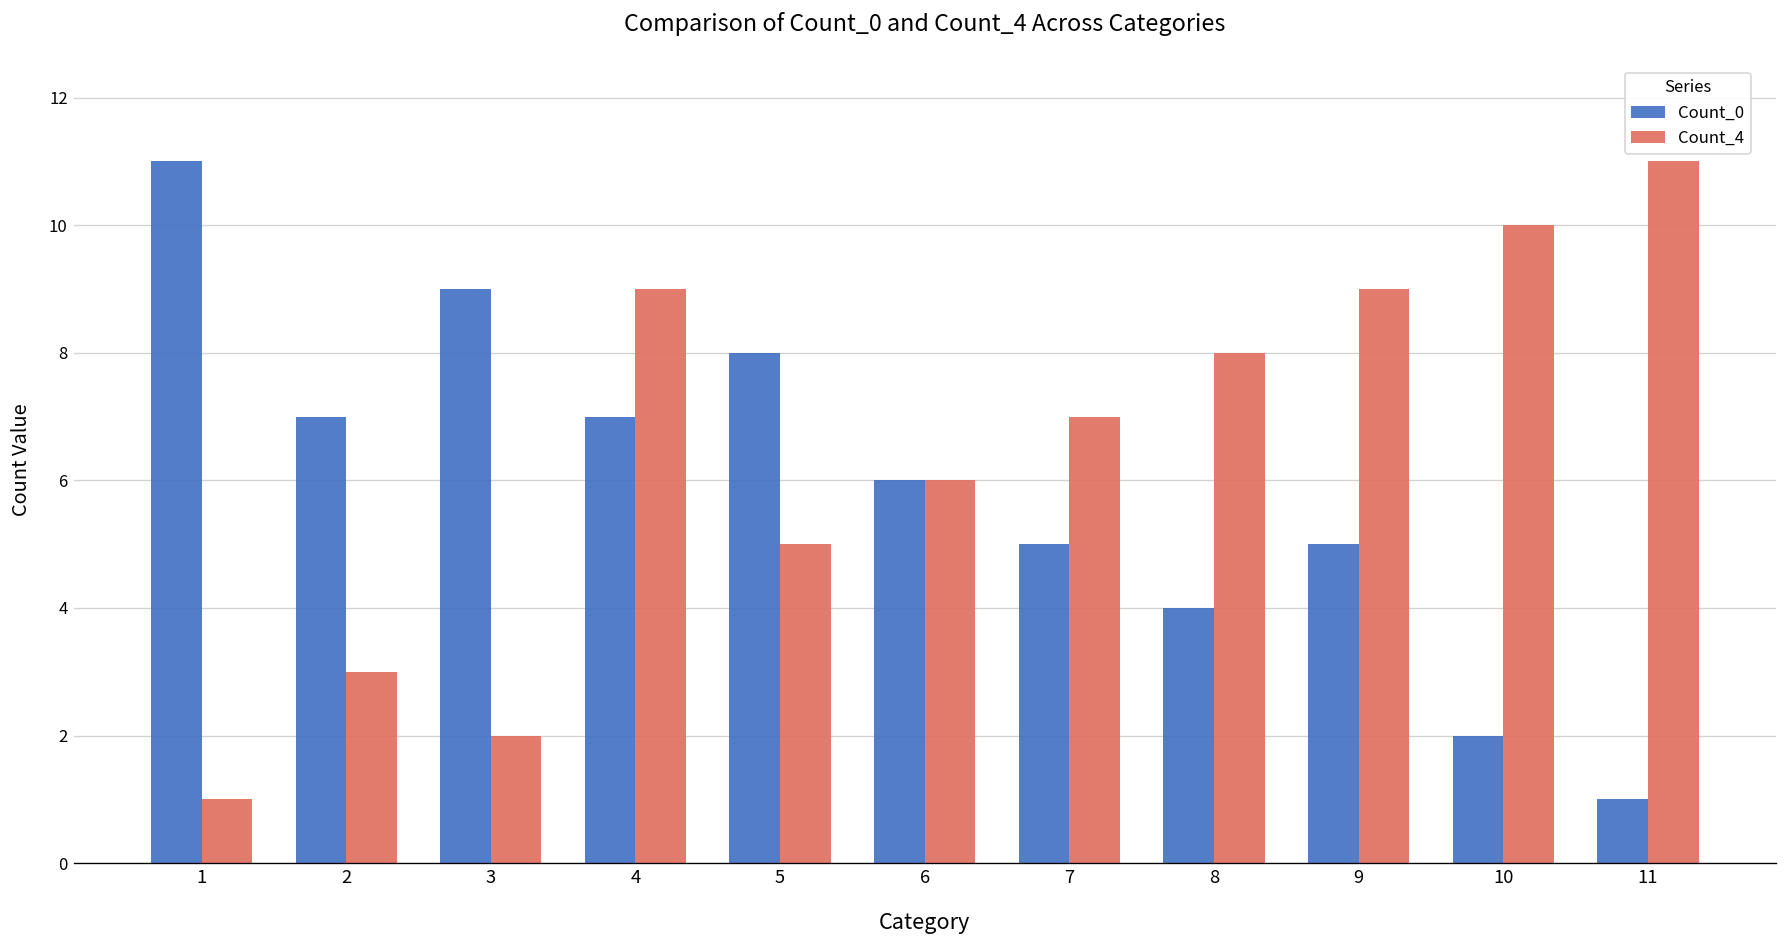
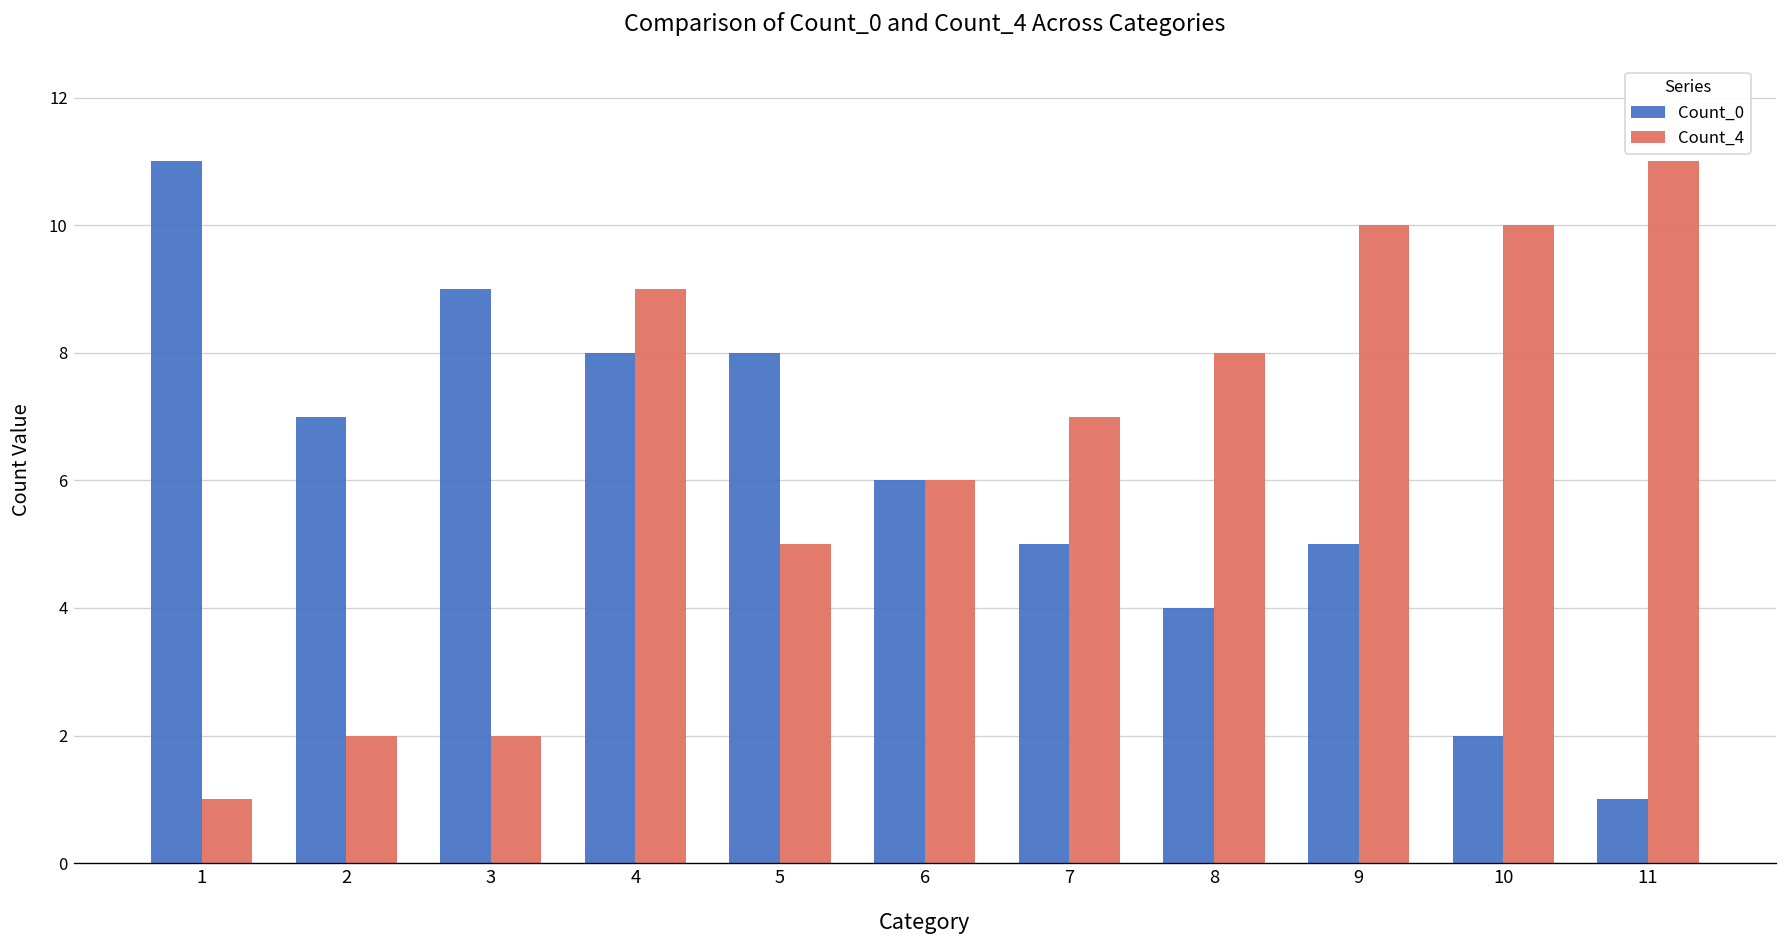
Count_4, 2: 3.0 -> 2.0
Count_0, 4: 7 -> 8
Count_4, 9: 9.0 -> 10.0
